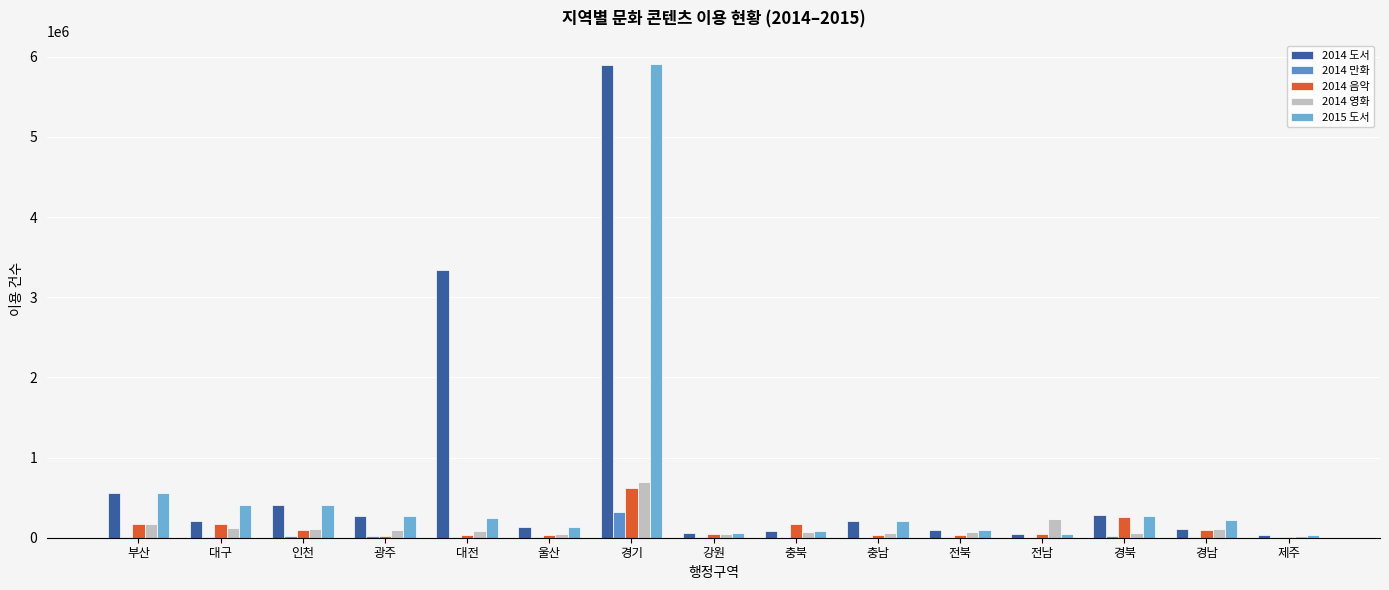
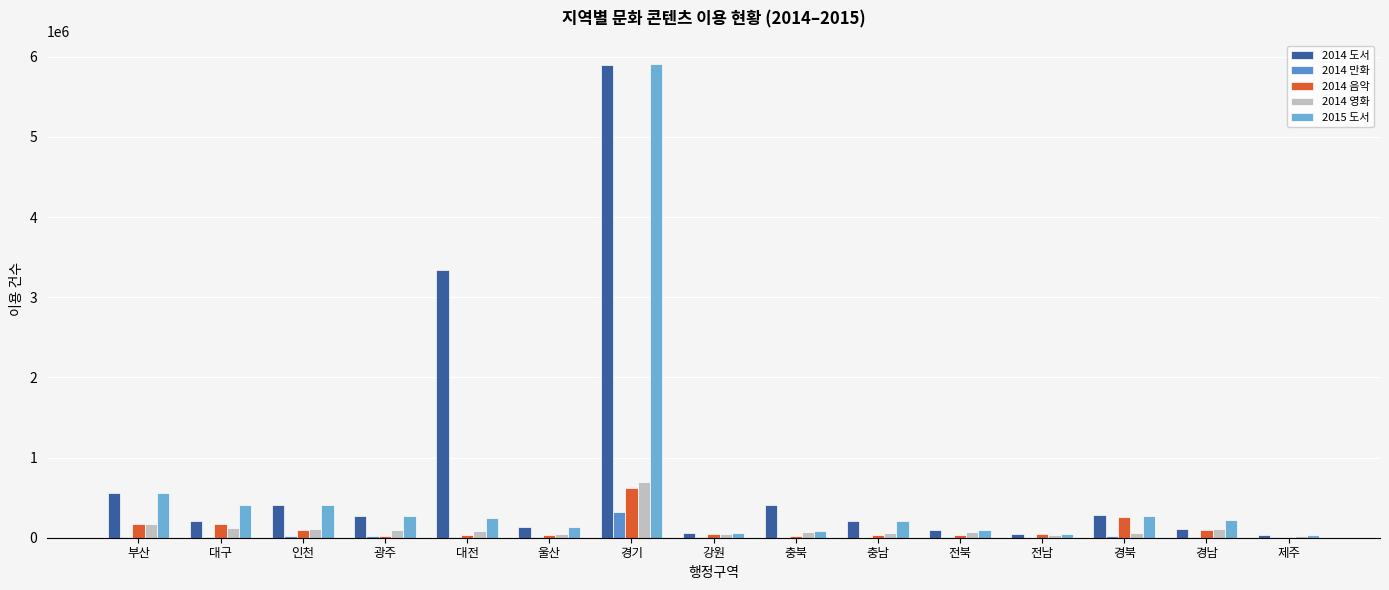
2014 도서, 충북: 100000 -> 400000
2014 음악, 충북: 200000 -> 0
2014 영화, 전남: 200000 -> 0
